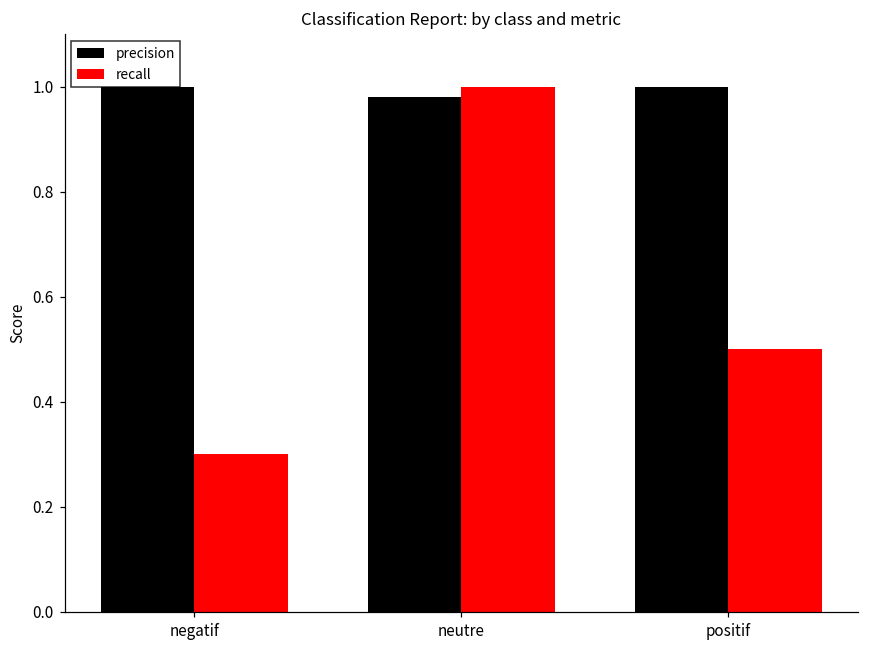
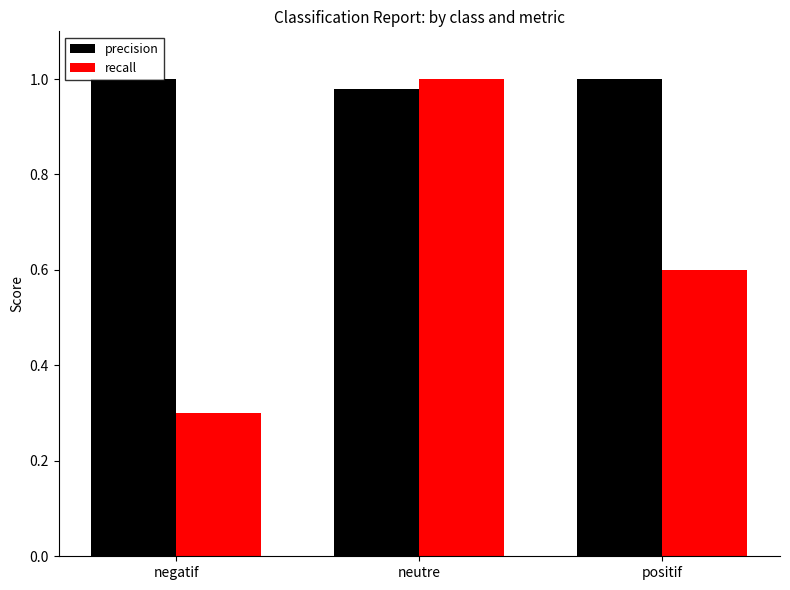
recall, positif: 0.5 -> 0.6
